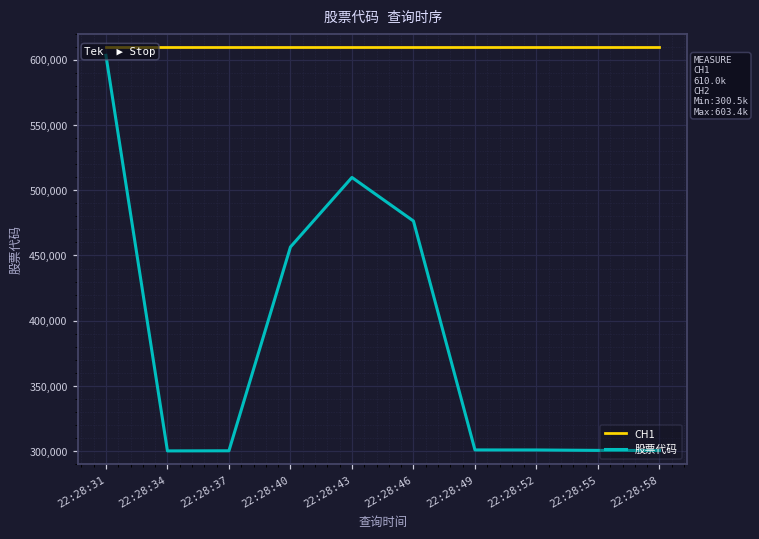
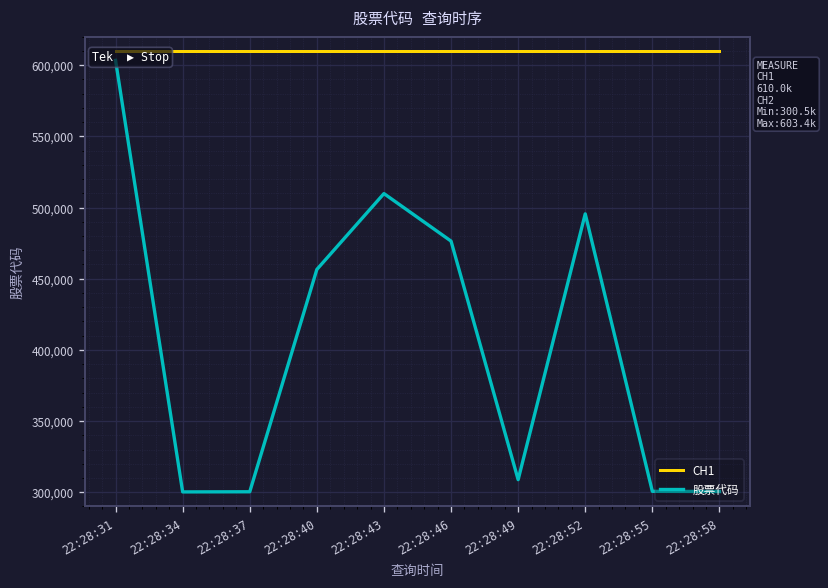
股票代码, 22:28:49: 301,000 -> 309,000
股票代码, 22:28:52: 301,000 -> 496,000
